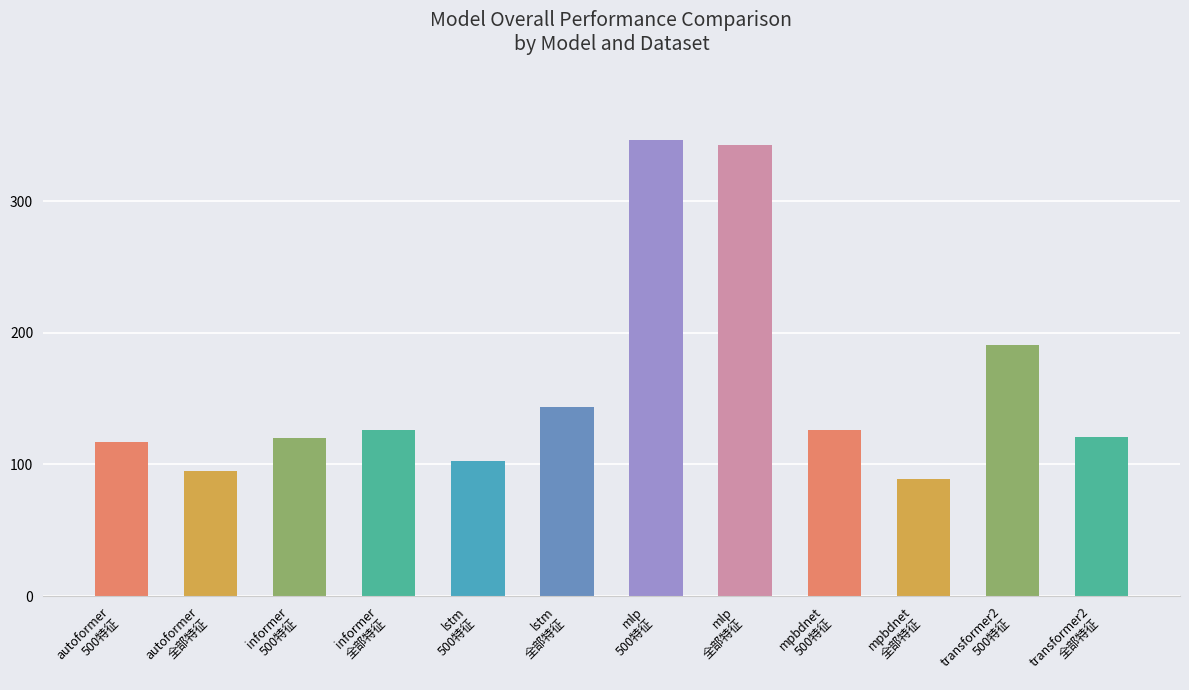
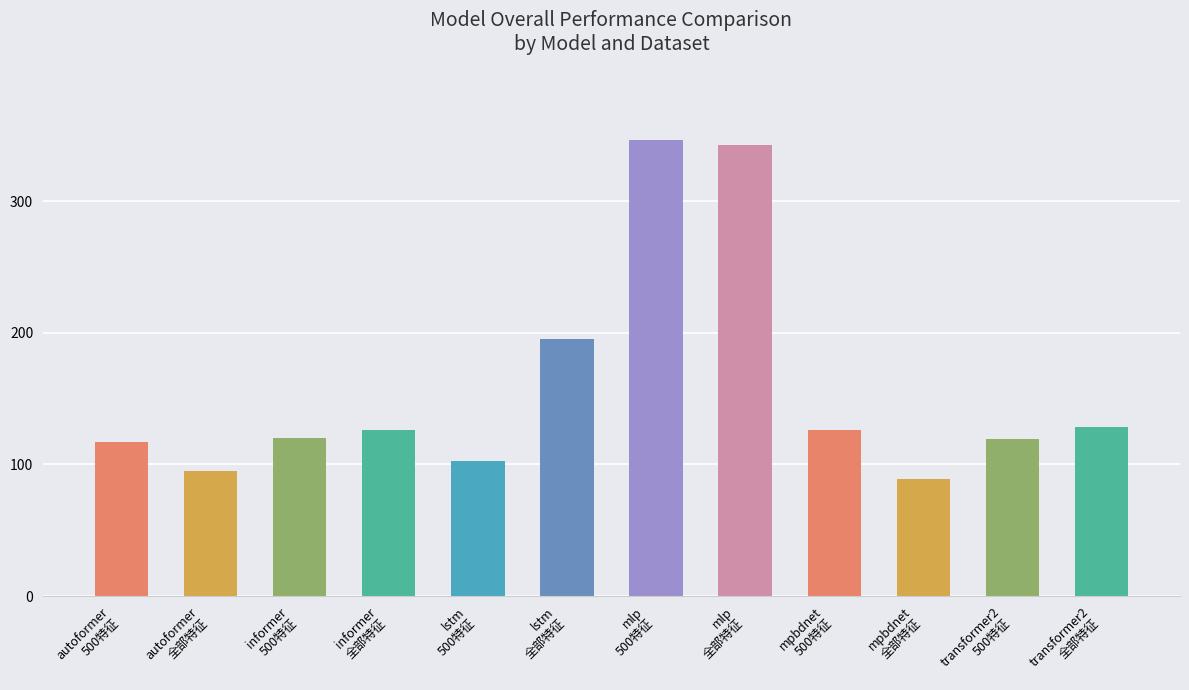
lstm 全部特征: 143 -> 196
transformer2 500特征: 191 -> 119
transformer2 全部特征: 121 -> 129
